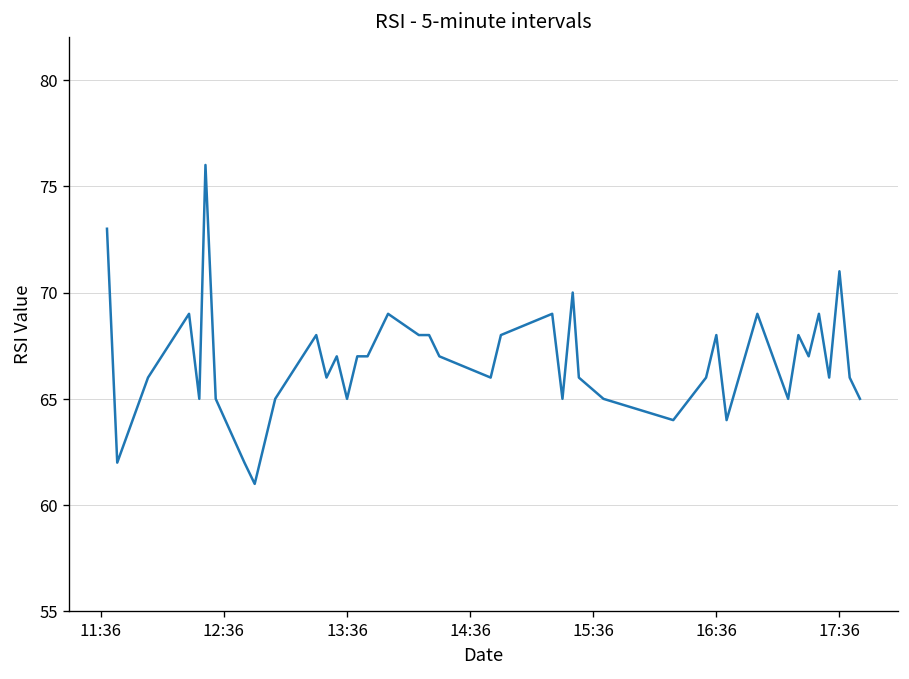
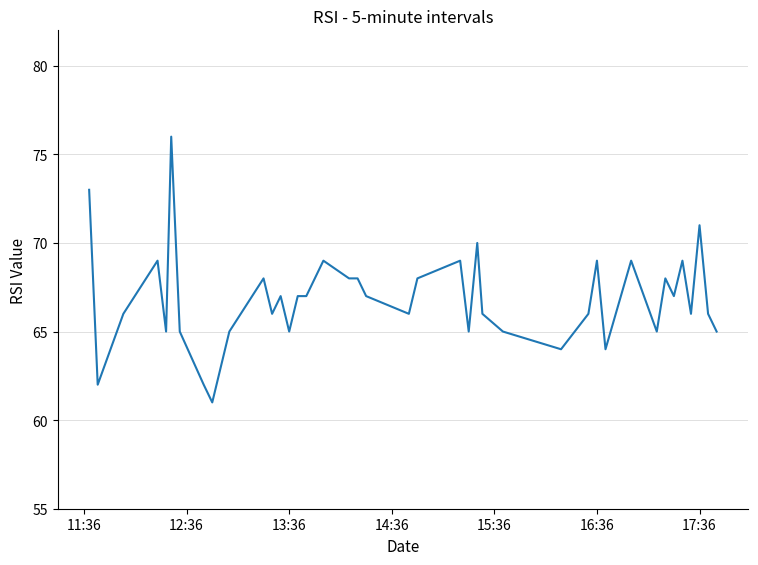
16:36: 68 -> 69
